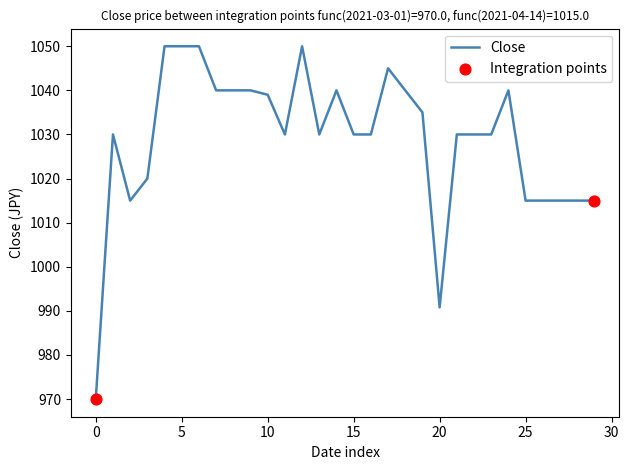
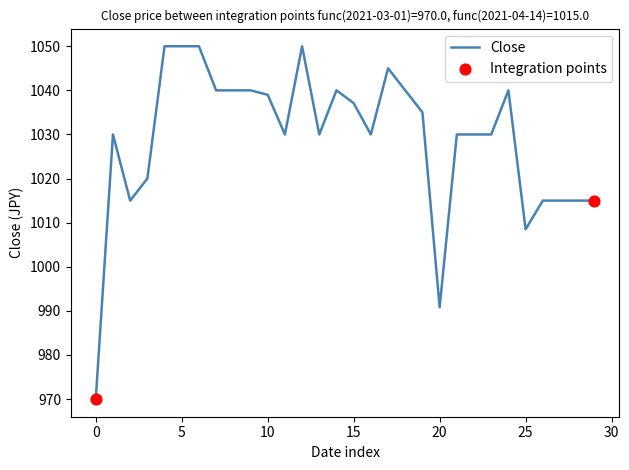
Close, 15: 1030 -> 1037
Close, 25: 1015 -> 1009
